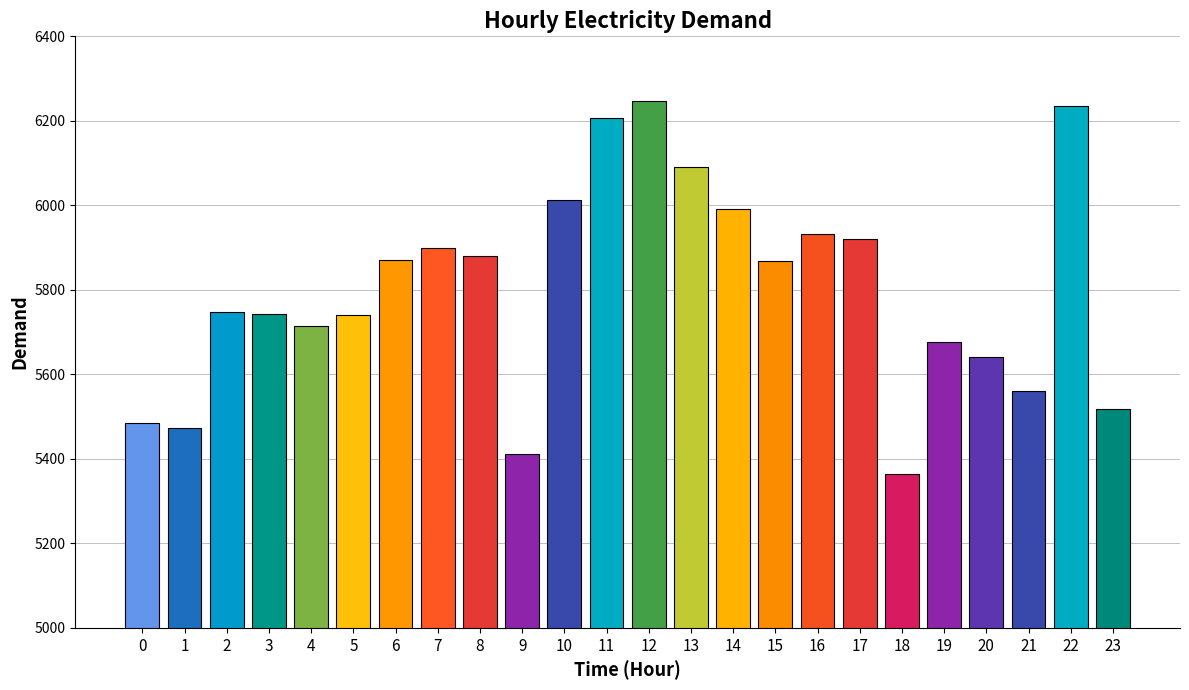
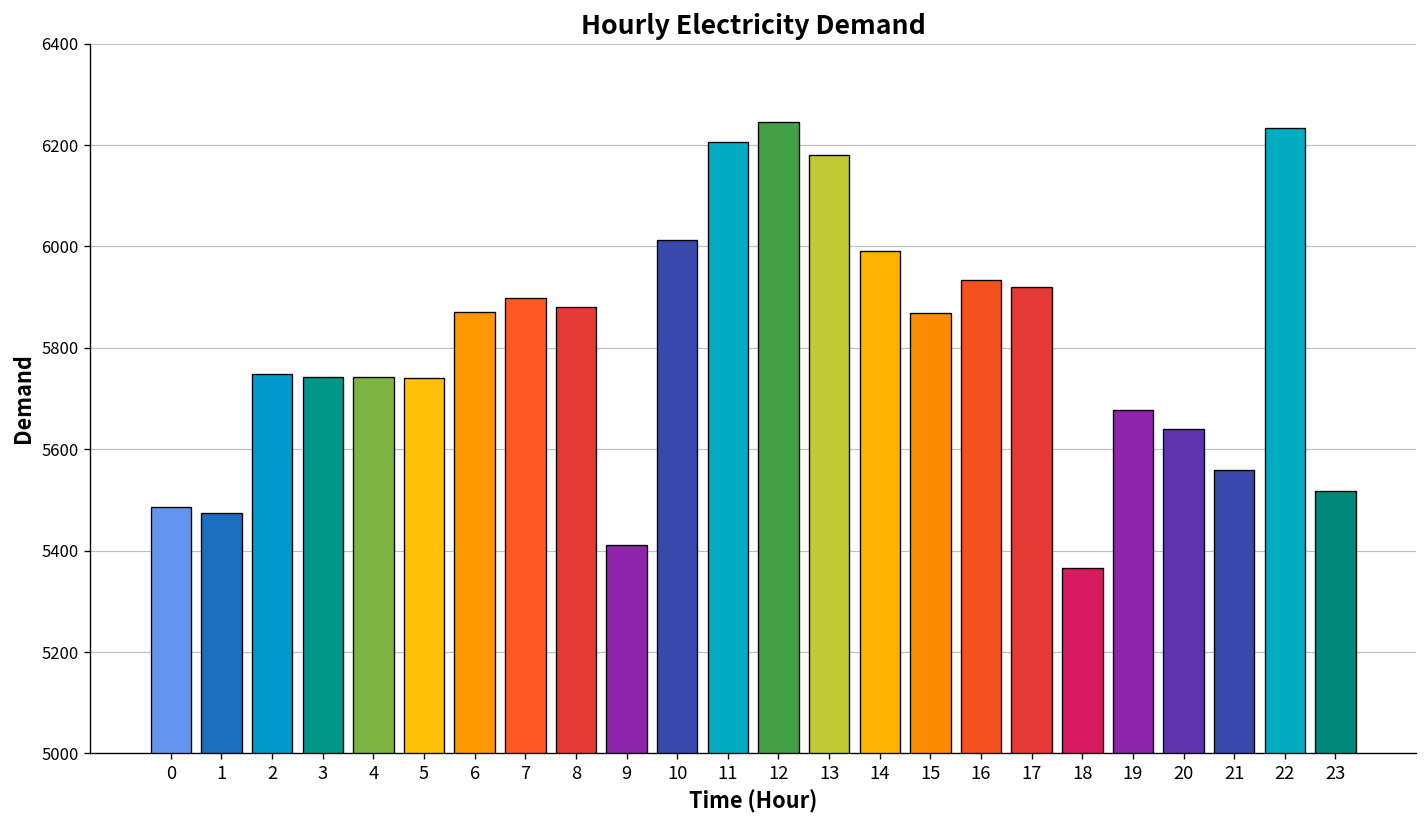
4: 5720 -> 5740
13: 6090 -> 6180
